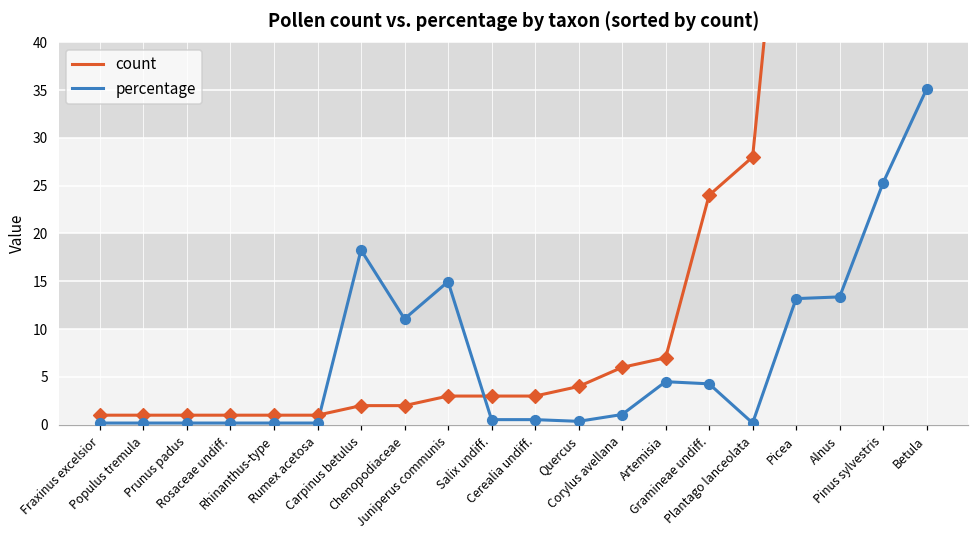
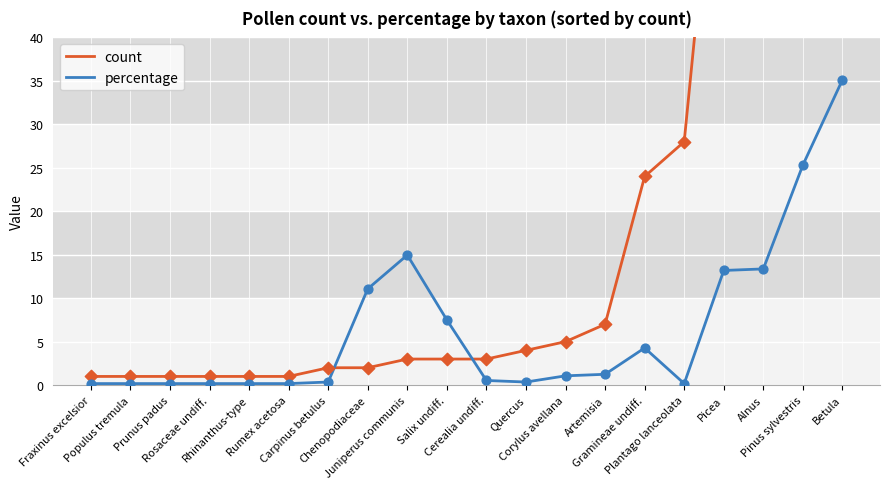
percentage, Carpinus betulus: 18 -> 0
percentage, Salix undiff.: 1 -> 8
count, Corylus avellana: 6 -> 5
percentage, Artemisia: 5 -> 1
